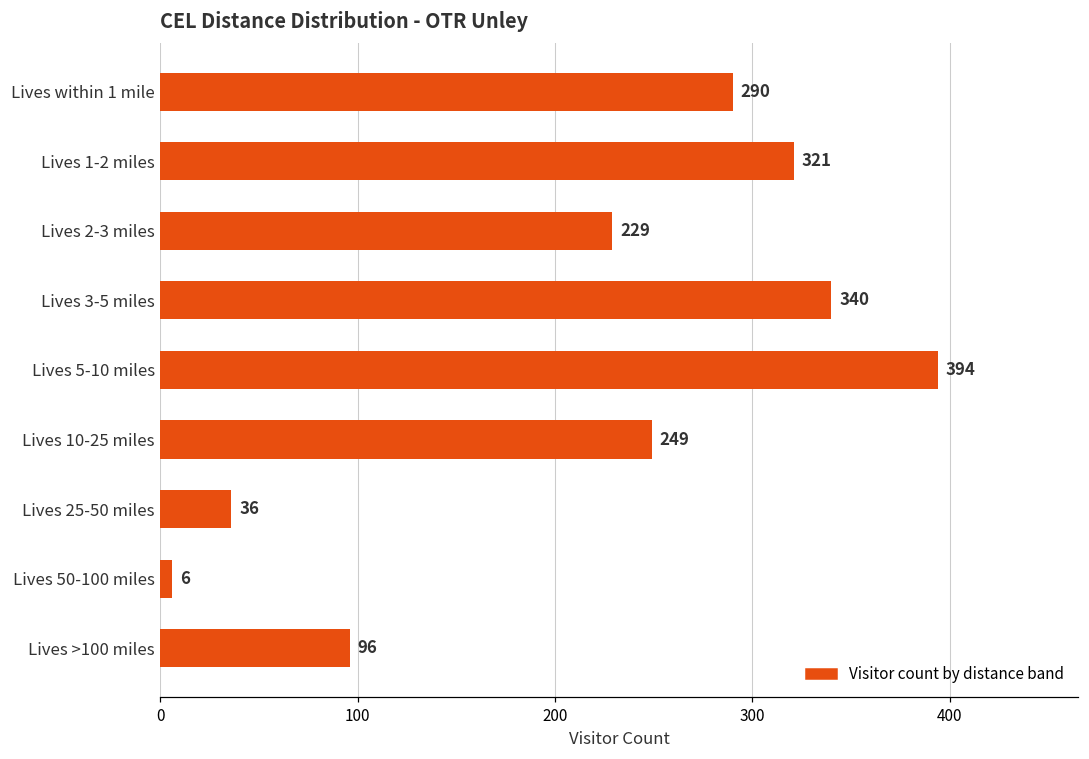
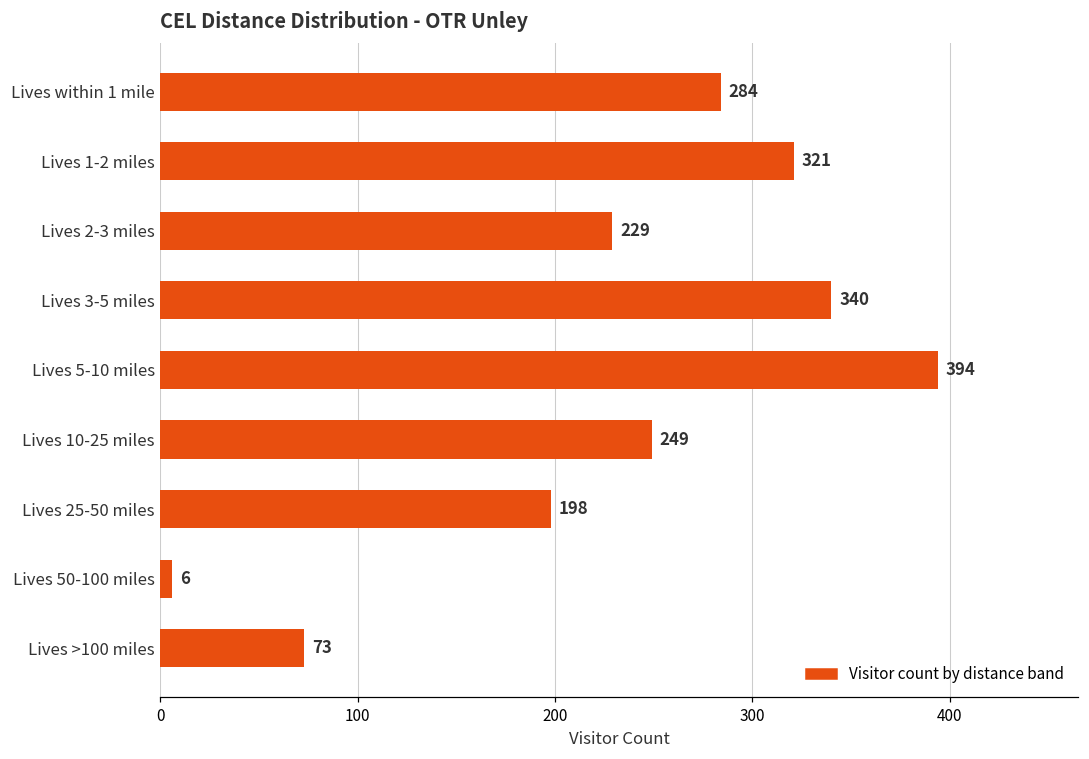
Lives within 1 mile: 290 -> 284
Lives 25-50 miles: 36 -> 198
Lives >100 miles: 96 -> 73
